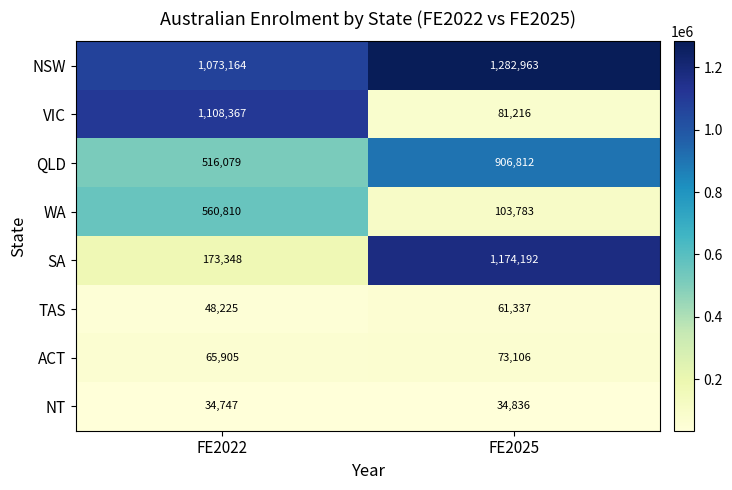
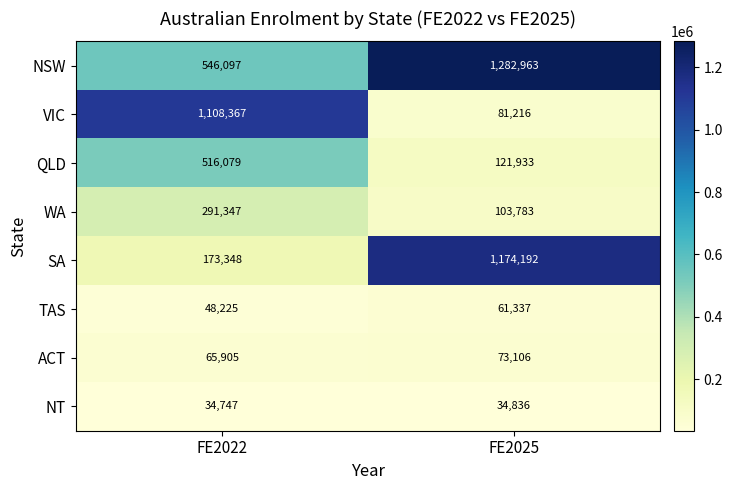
NSW, FE2022: 1,073,164 -> 546,097
QLD, FE2025: 906,812 -> 121,933
WA, FE2022: 560,810 -> 291,347
